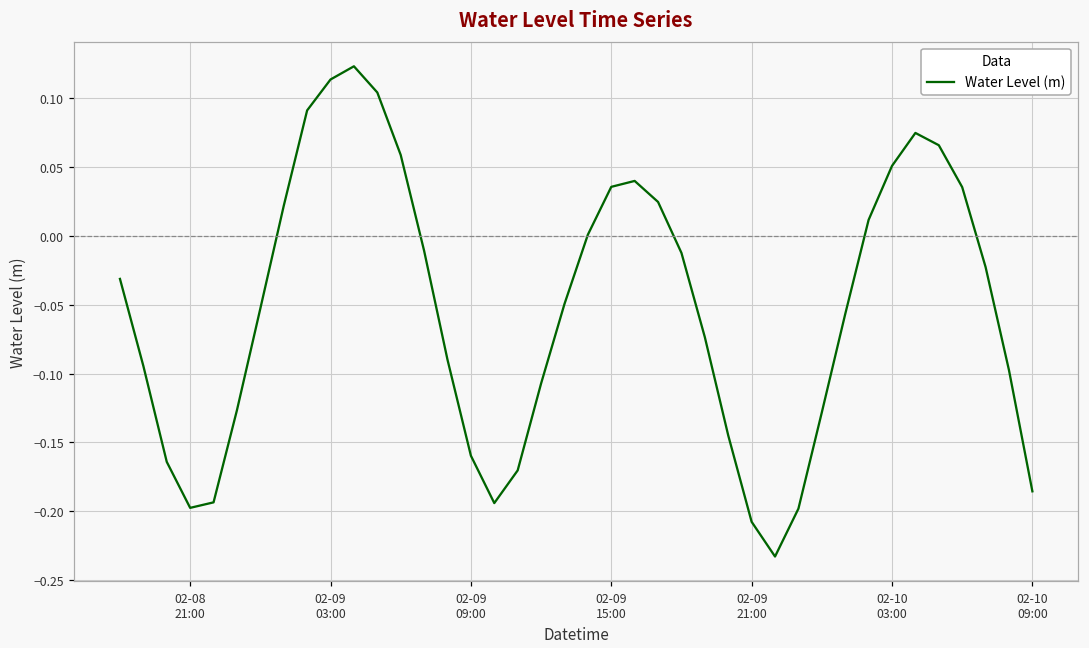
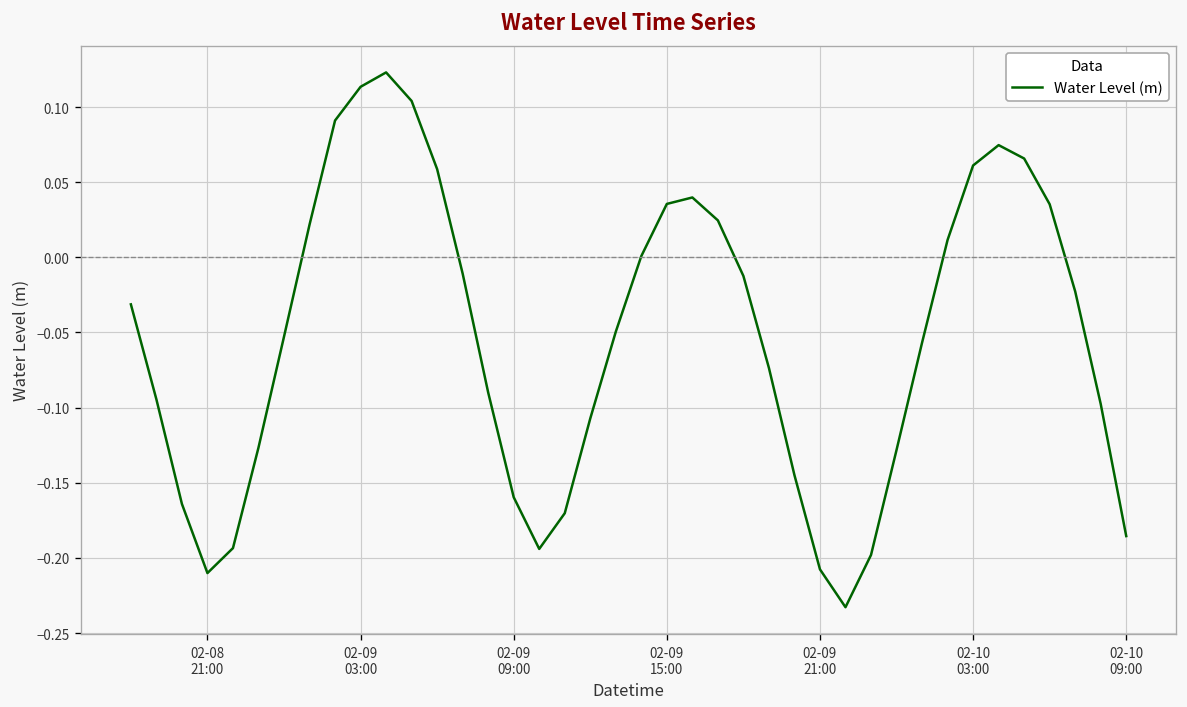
02-08 21:00: -0.197 -> -0.210
02-10 03:00: 0.051 -> 0.061
